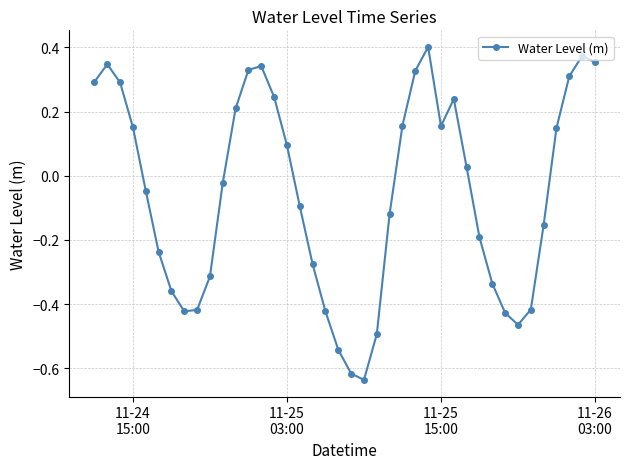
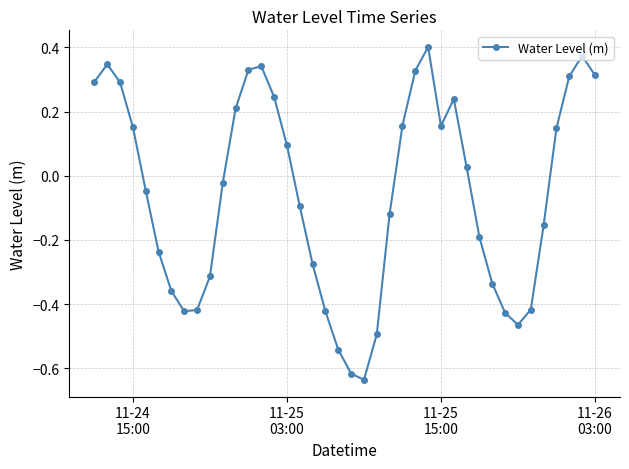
11-26 03:00: 0.35 -> 0.31
